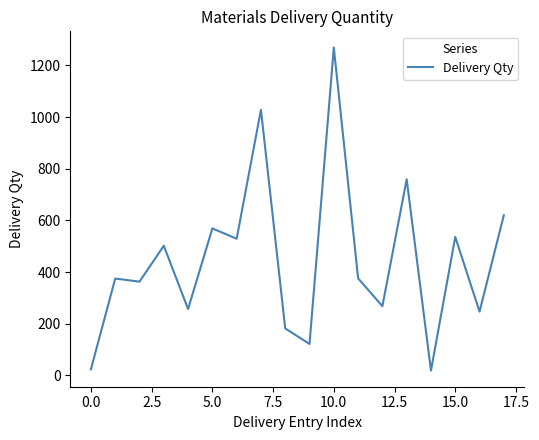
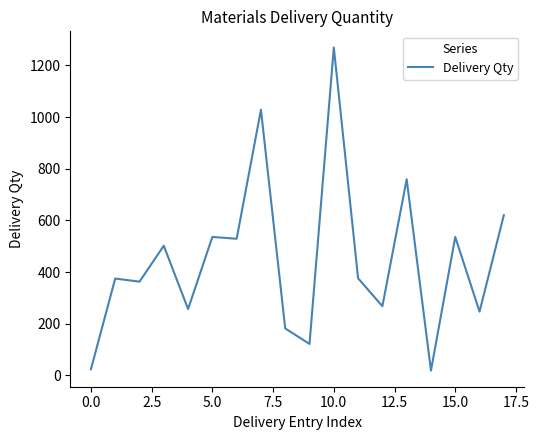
5.0: 570 -> 540
